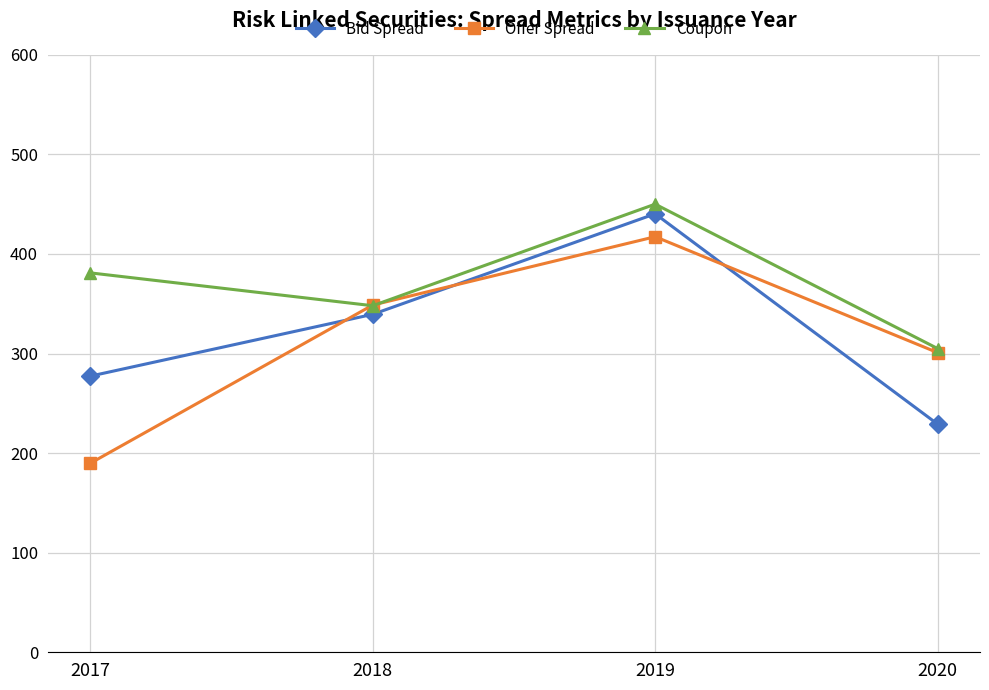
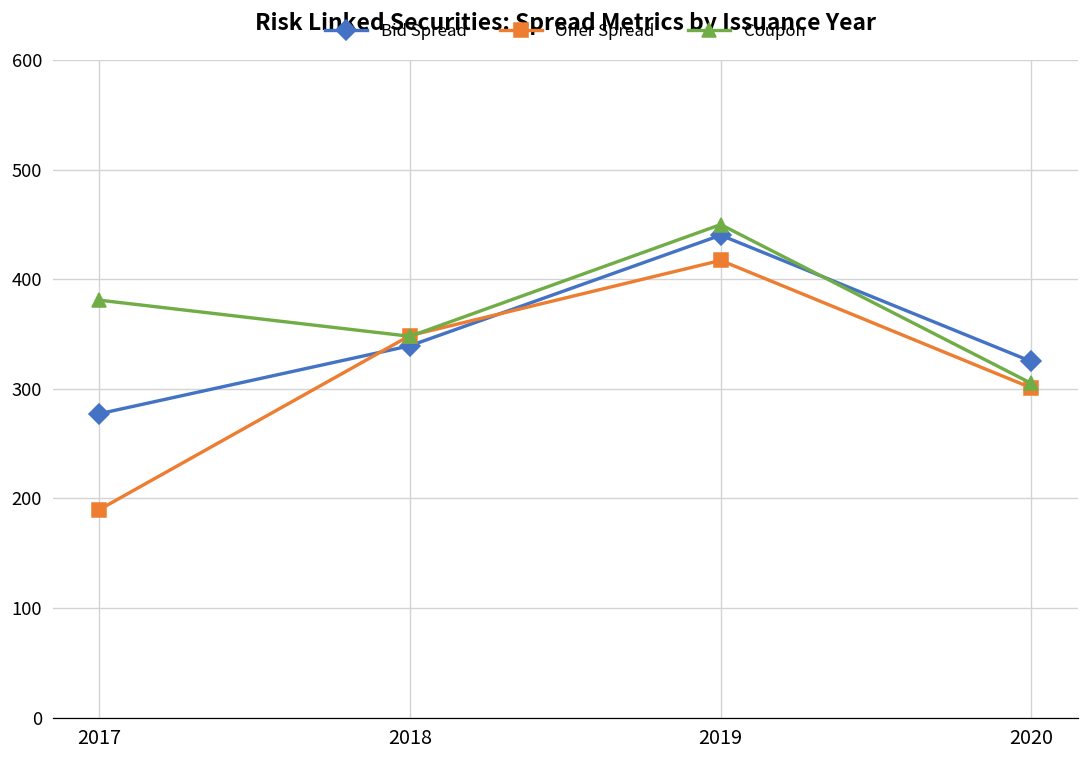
Bid Spread, 2020: 230 -> 330
